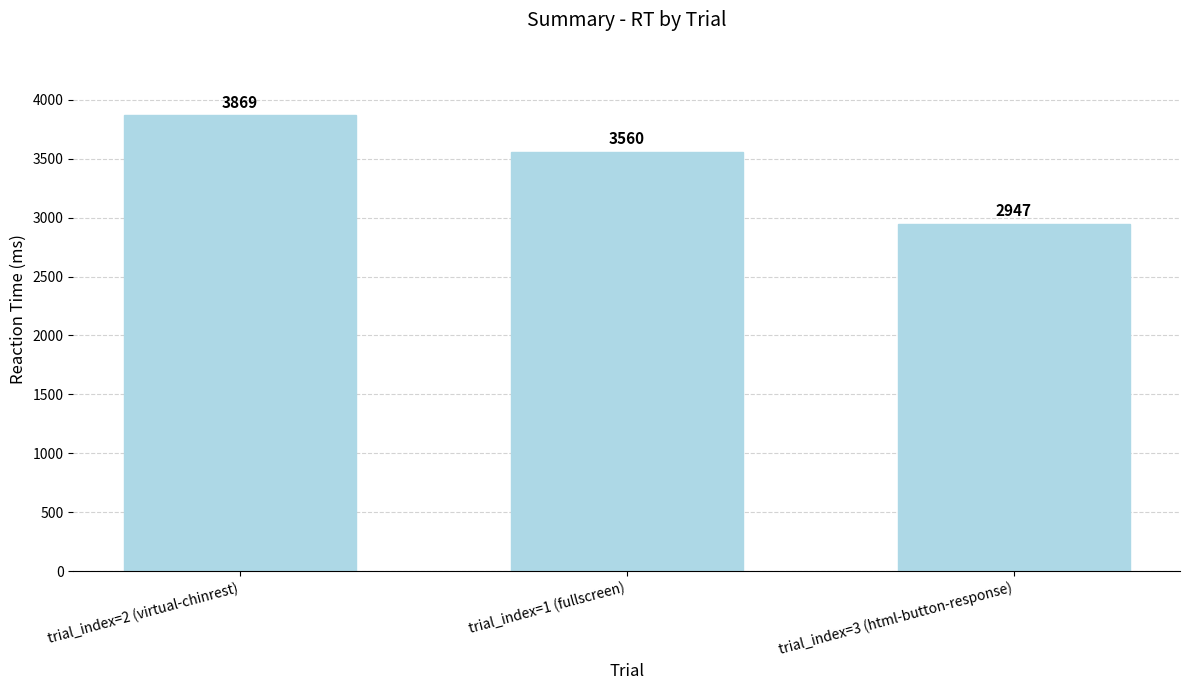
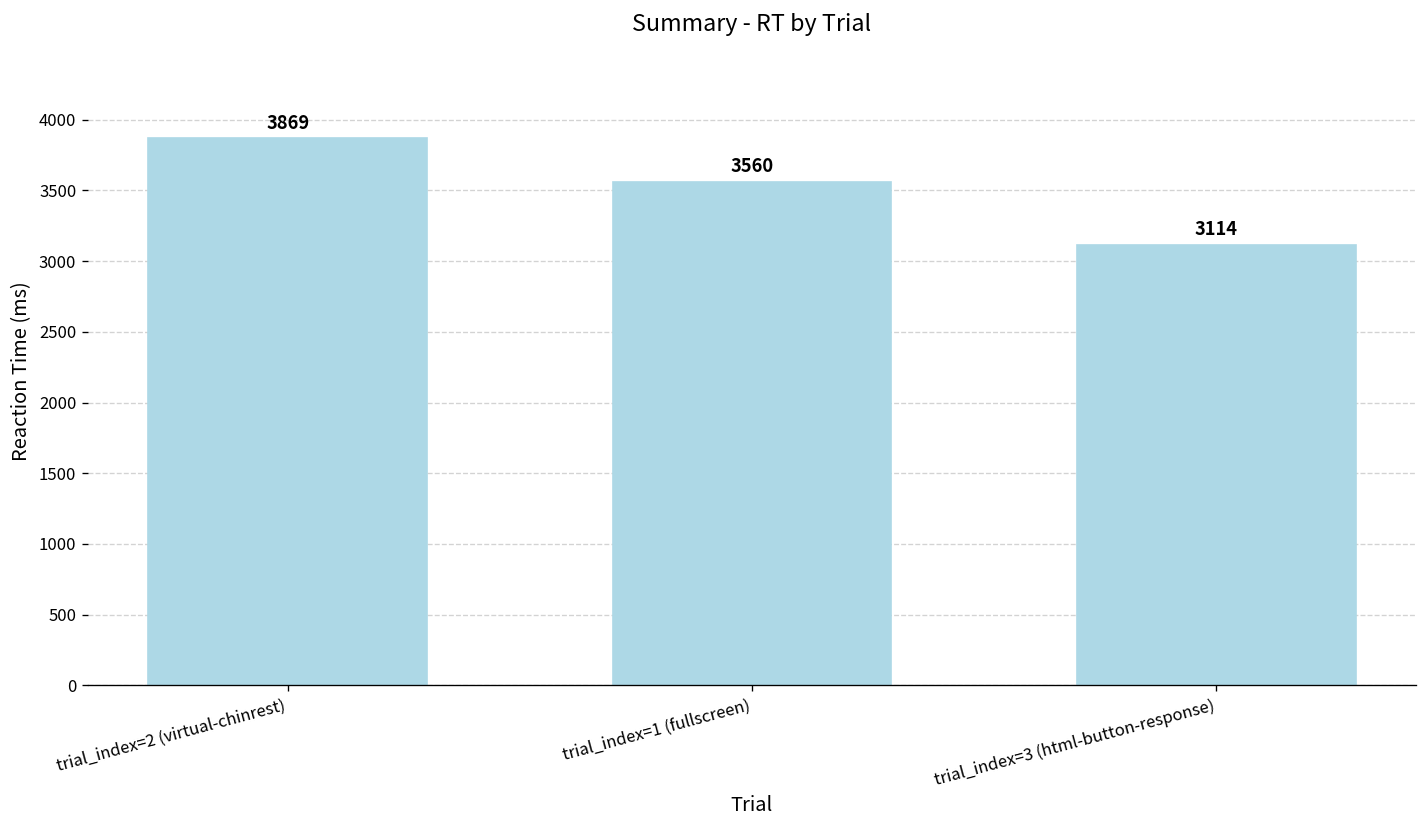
trial_index=3 (html-button-response): 2947 -> 3114
